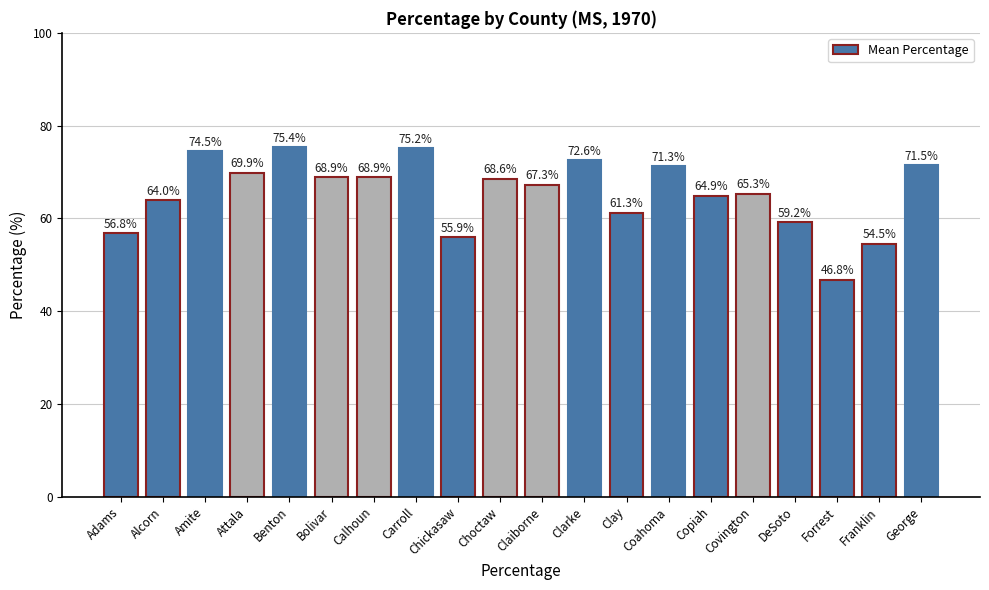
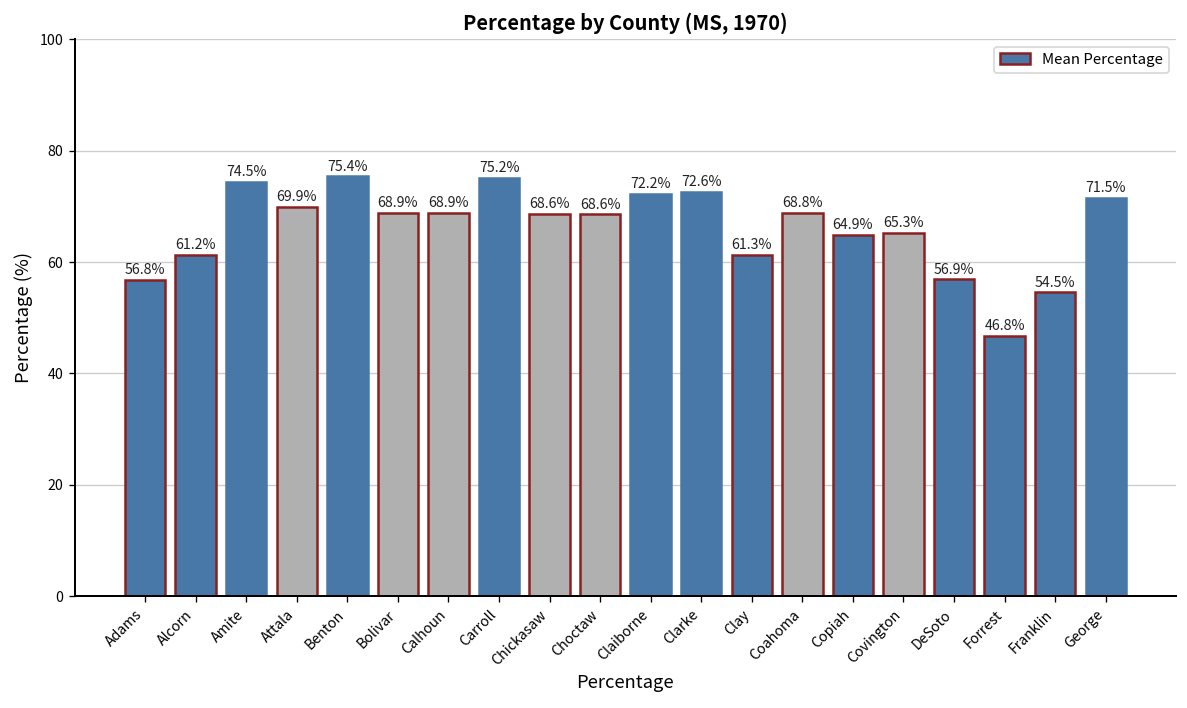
Alcorn: 64.0% -> 61.2%
Chickasaw: 55.9% -> 68.6%
Claiborne: 67.3% -> 72.2%
Coahoma: 71.3% -> 68.8%
DeSoto: 59.2% -> 56.9%
